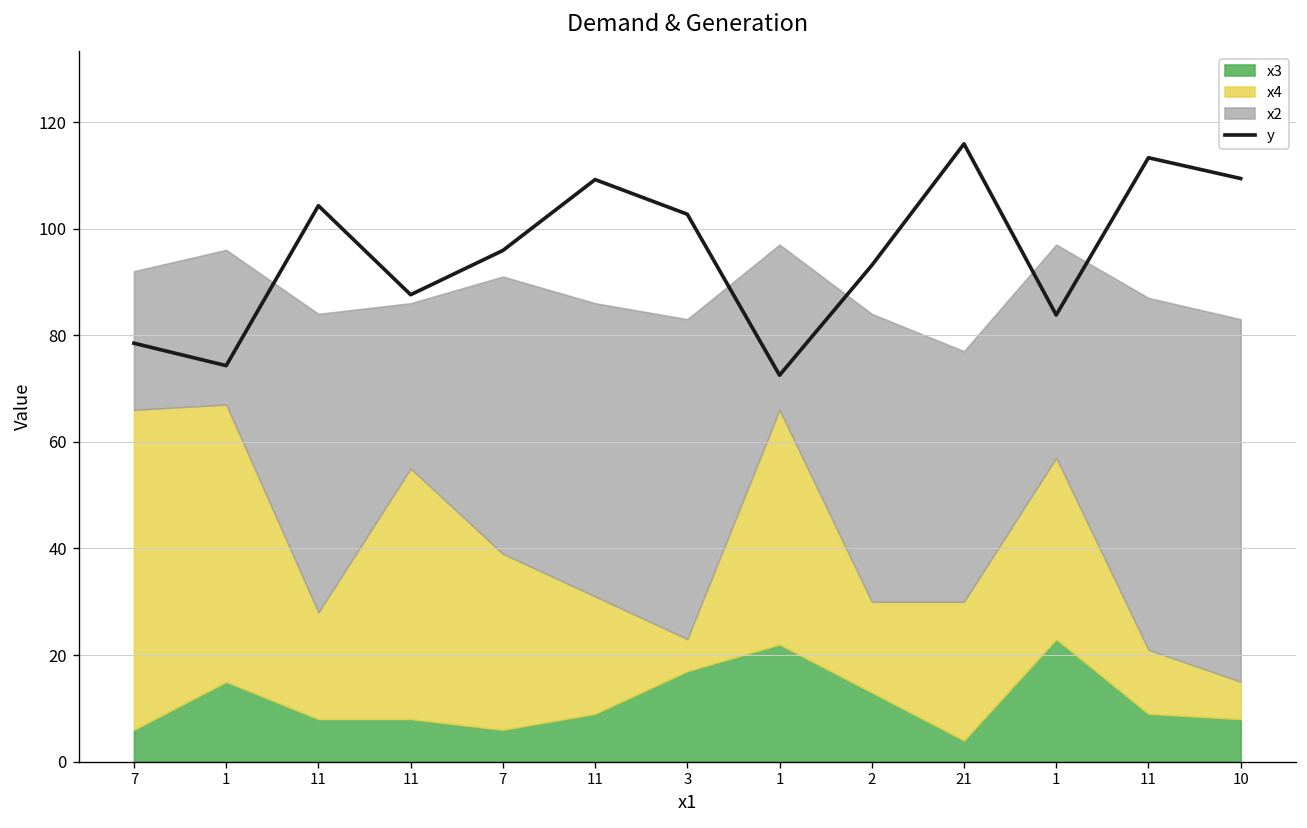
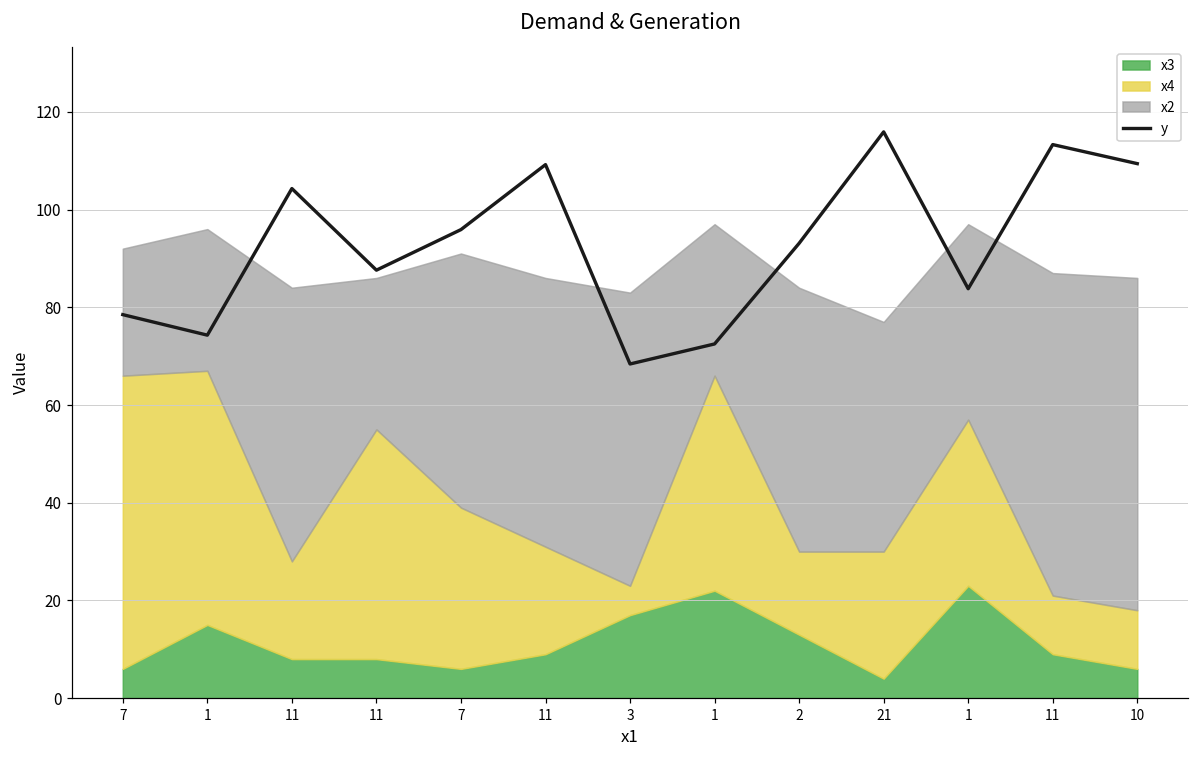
y, 3: 103 -> 68
x3, 10: 8 -> 6
x4, 10: 7 -> 12
